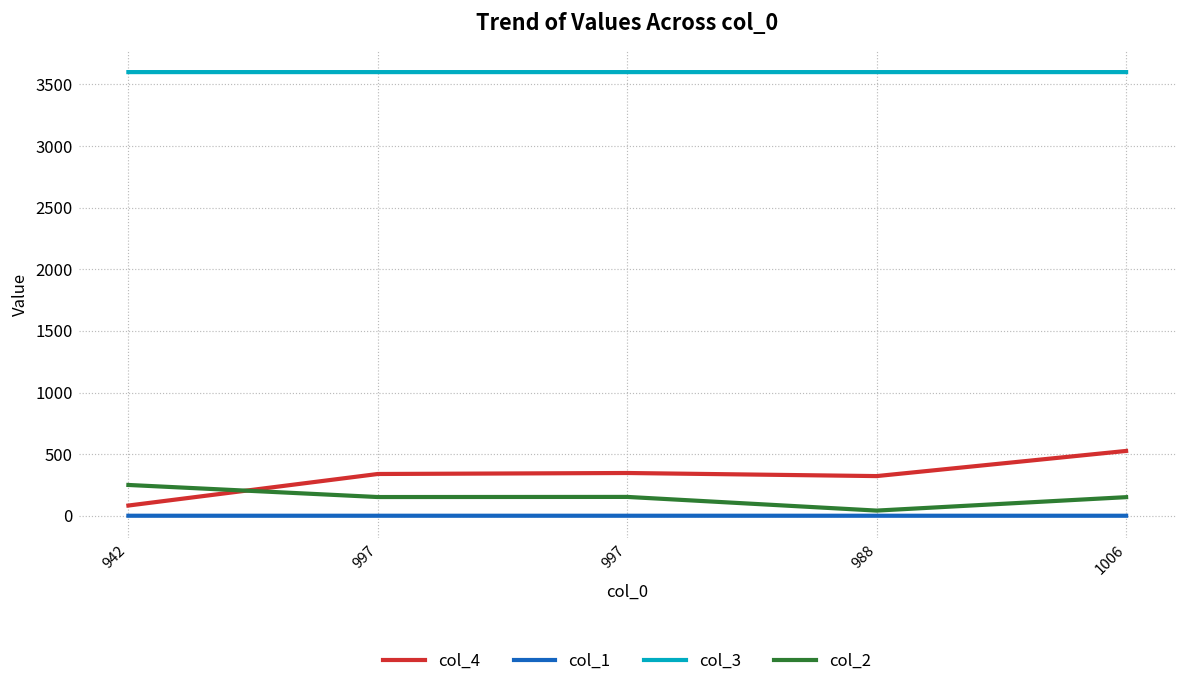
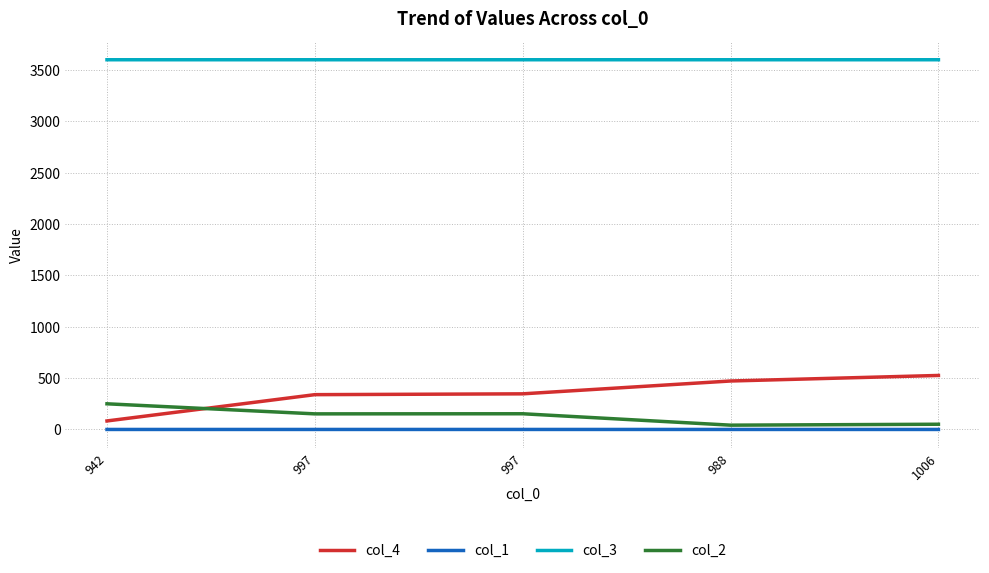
col_4, 988: 320 -> 470
col_2, 1006: 150 -> 50
